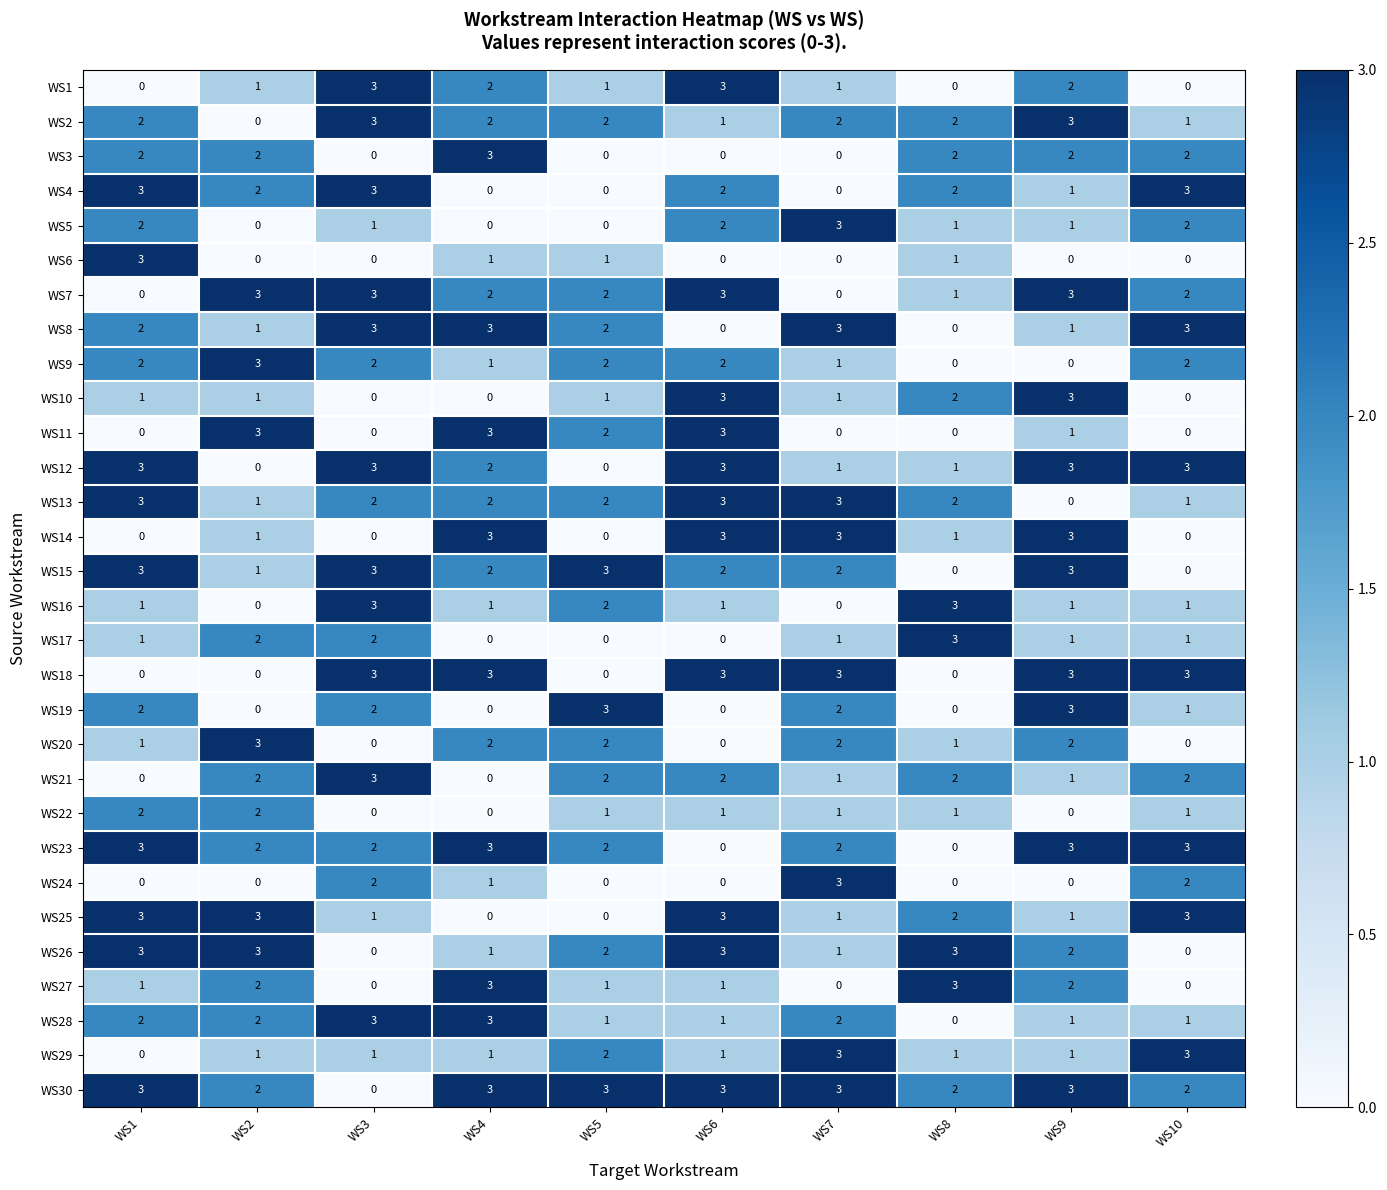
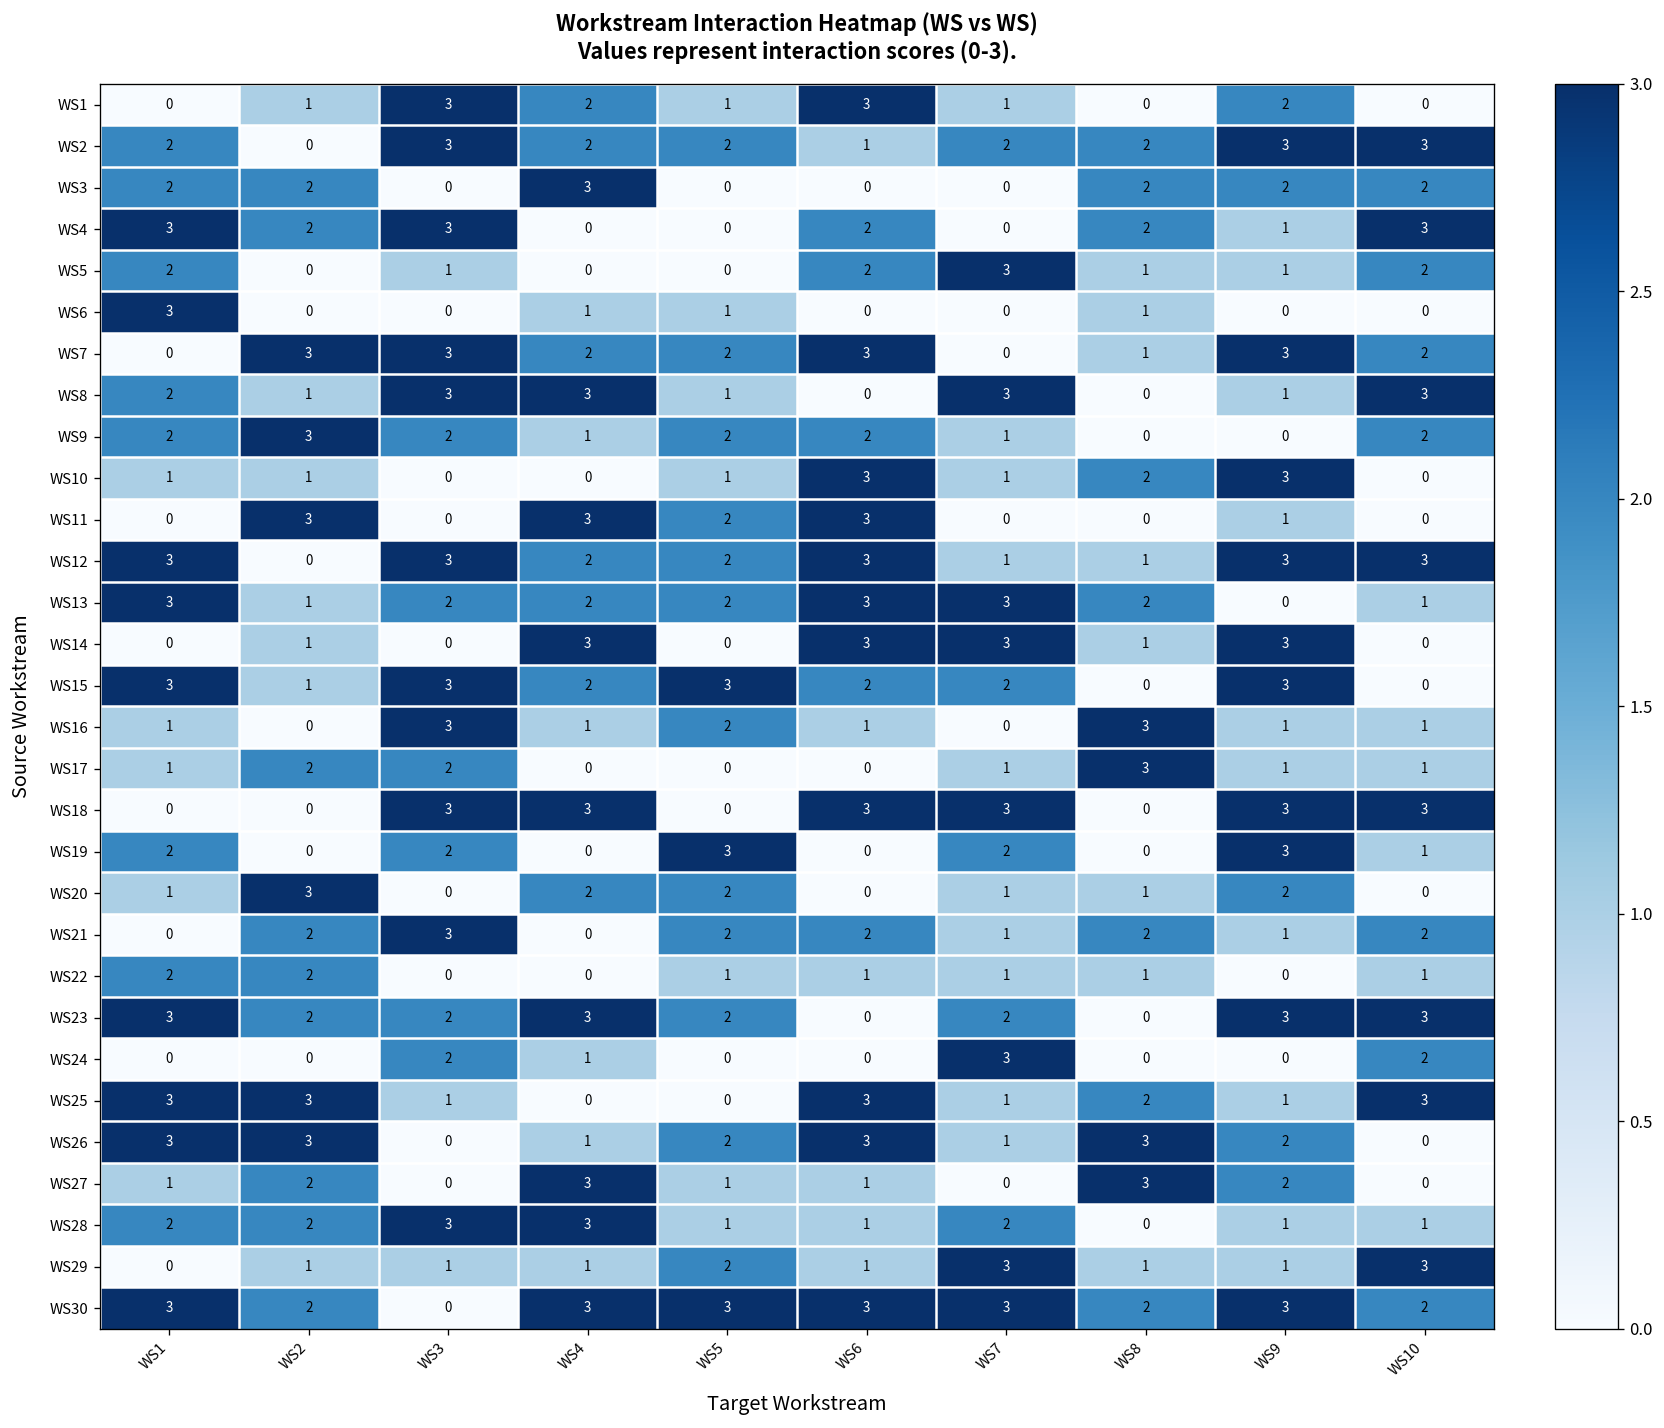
WS2, WS10: 1 -> 3
WS8, WS5: 2 -> 1
WS12, WS5: 0 -> 2
WS20, WS7: 2 -> 1
